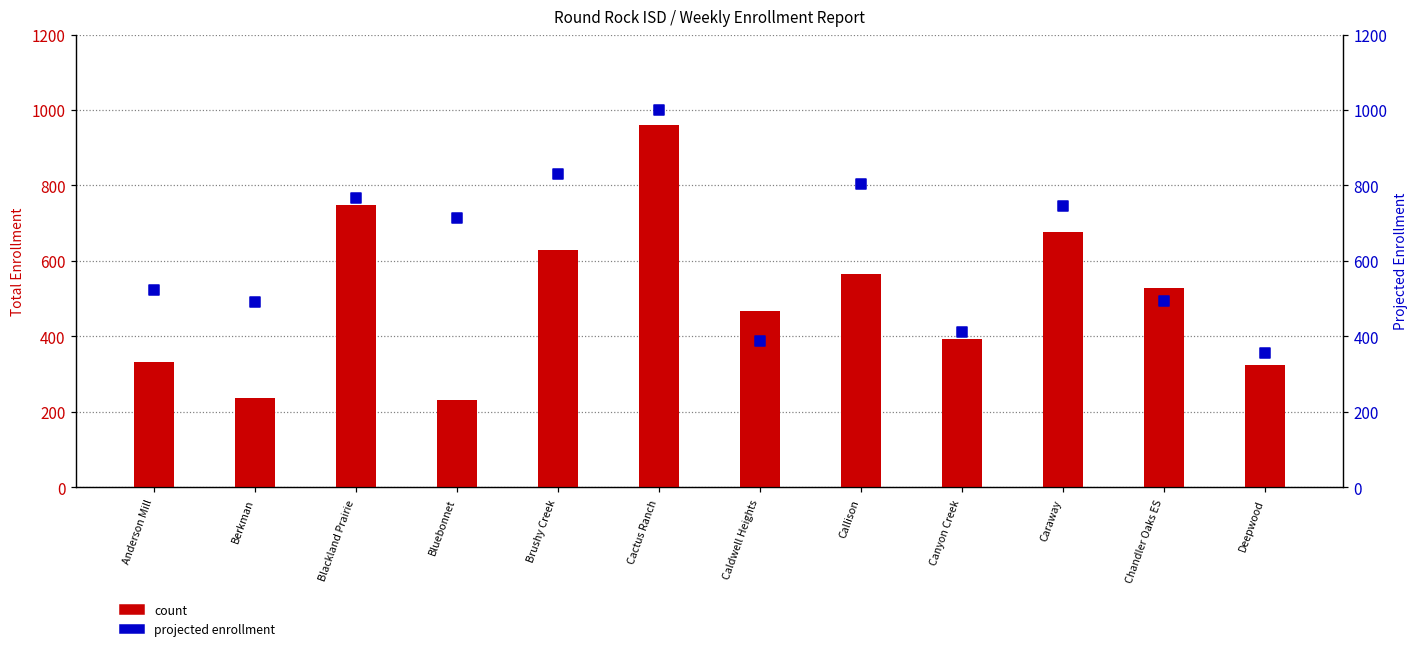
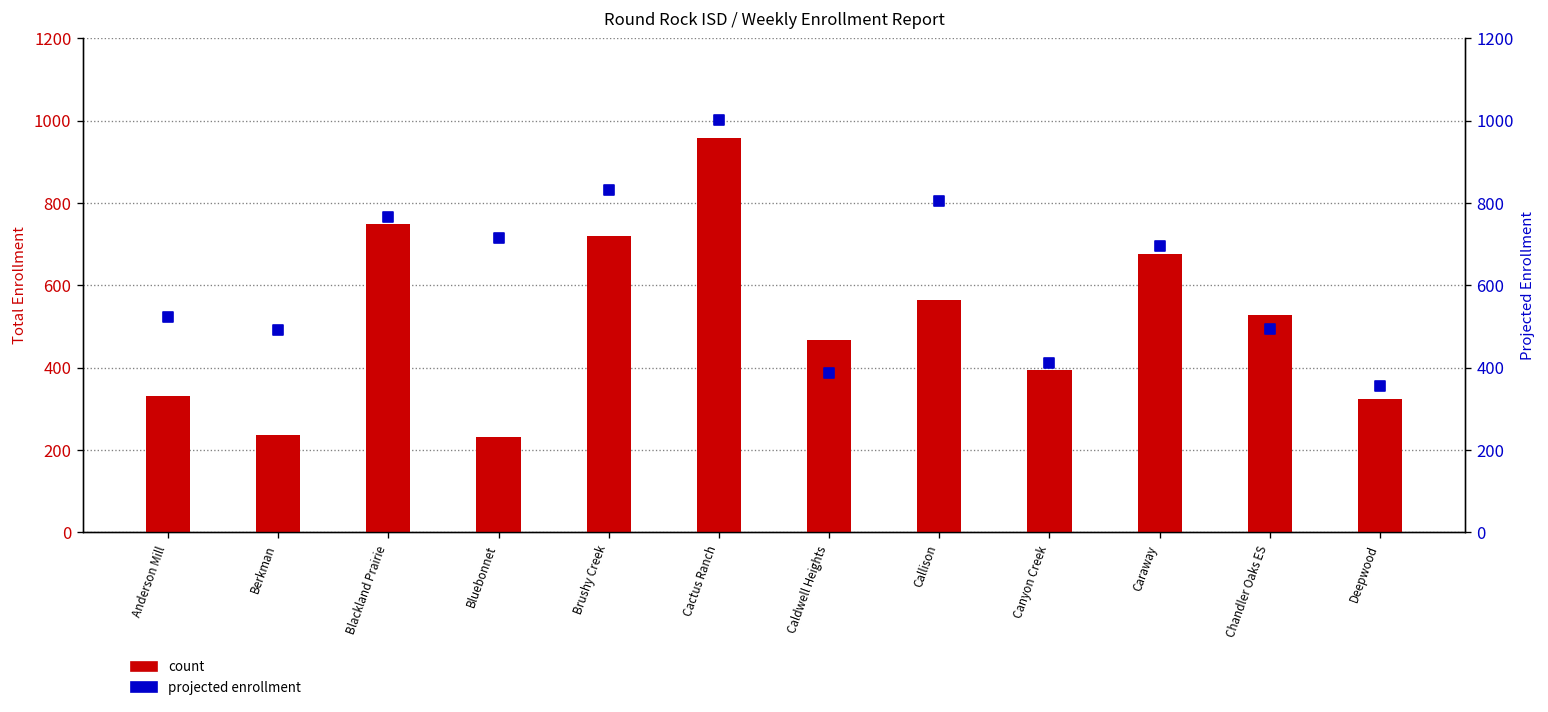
count, Brushy Creek: 630 -> 720
projected enrollment, Caraway: 750 -> 700
